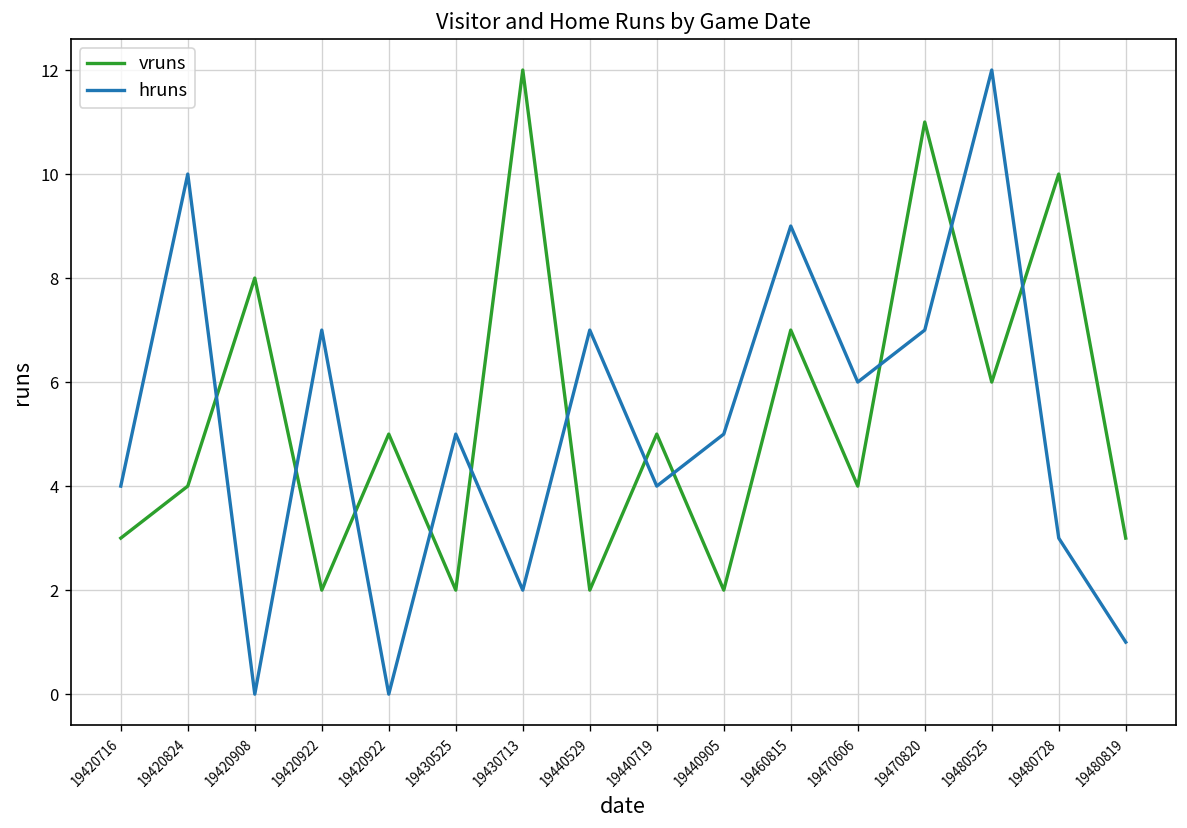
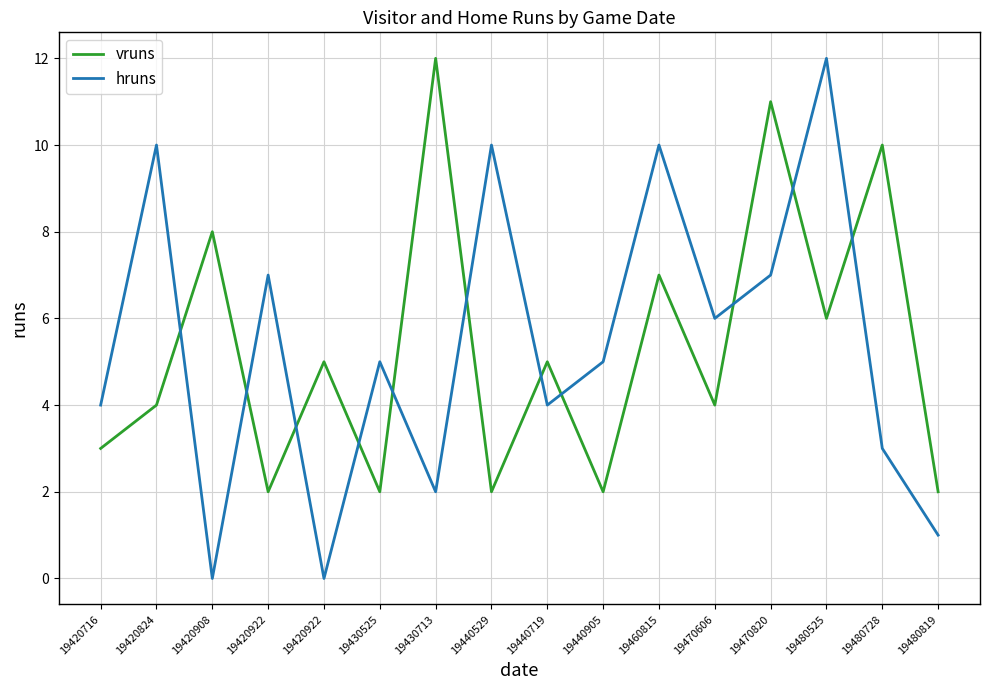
hruns, 19440529: 7 -> 10
hruns, 19460815: 9 -> 10
vruns, 19480819: 3 -> 2
